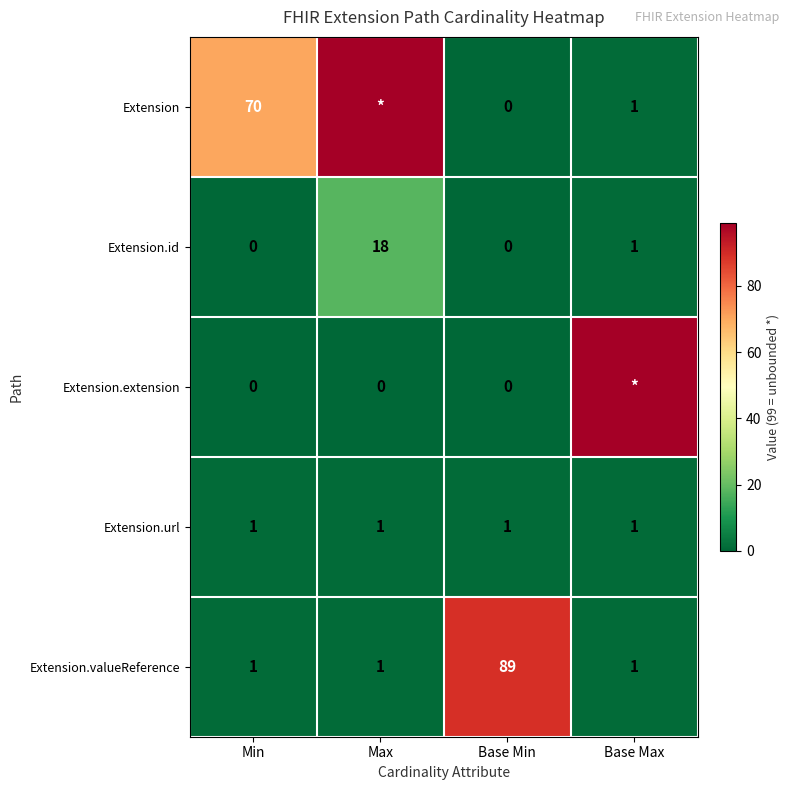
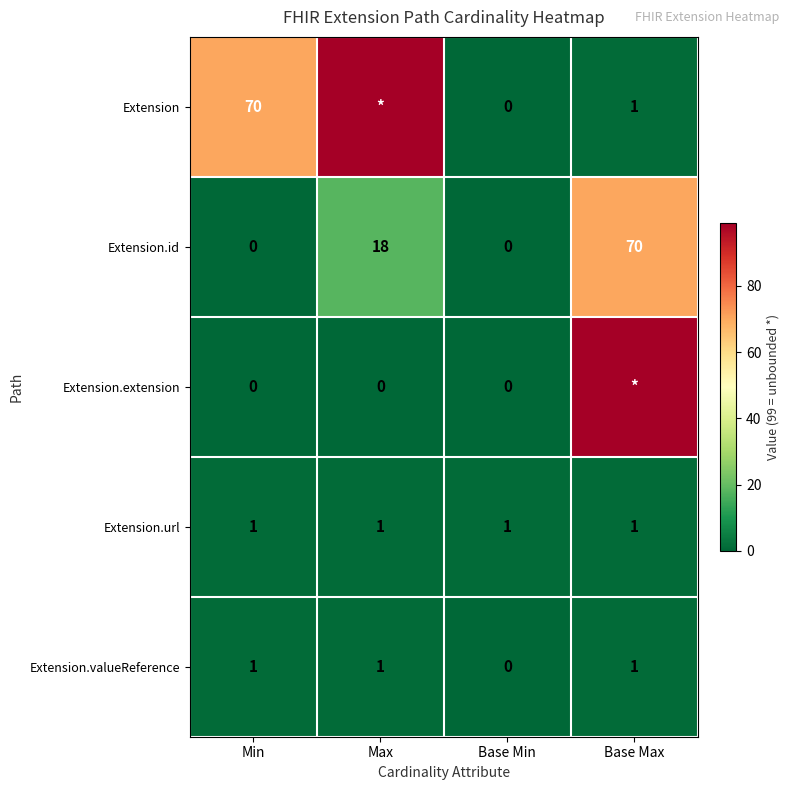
Extension.id, Base Max: 1 -> 70
Extension.valueReference, Base Min: 89 -> 0
